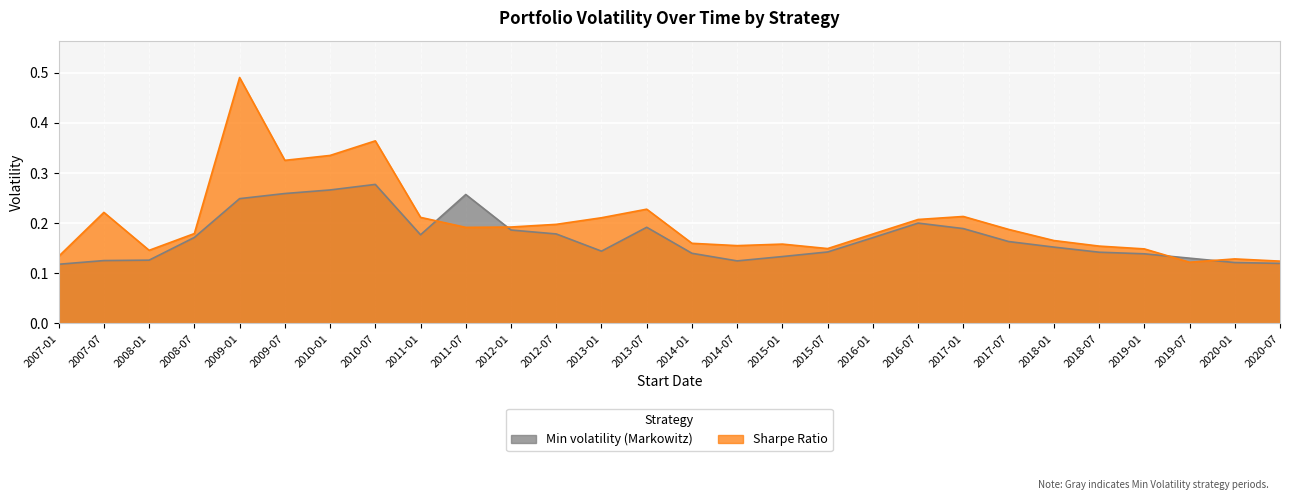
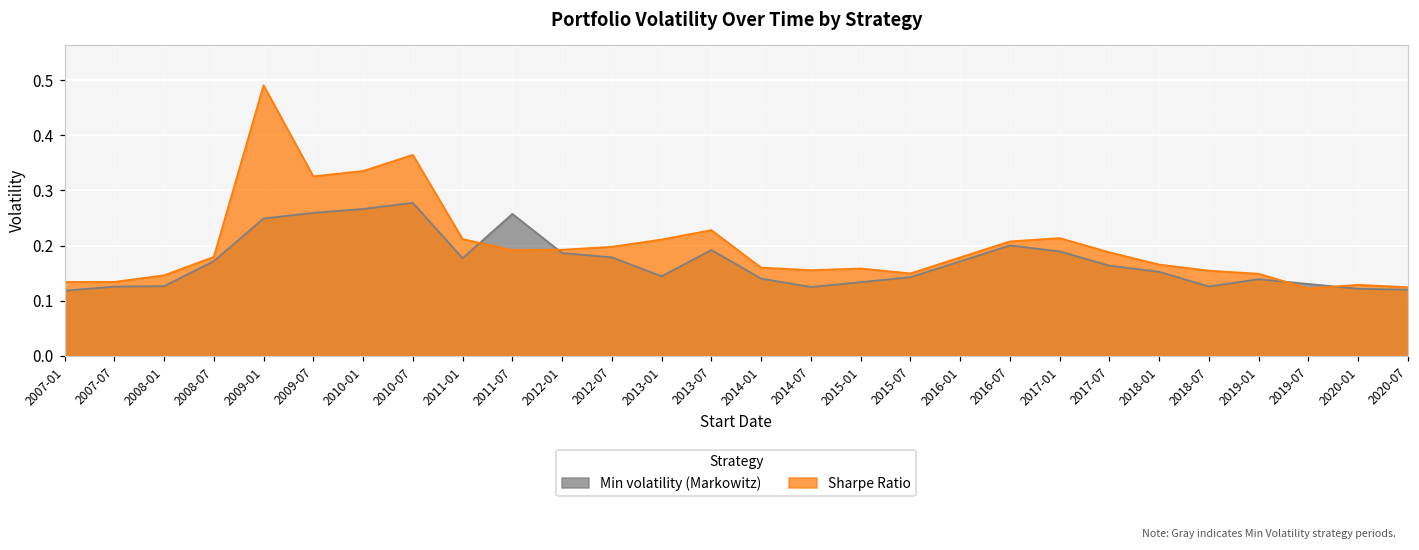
Sharpe Ratio, 2007-07: 0.22 -> 0.13
Min volatility (Markowitz), 2018-07: 0.14 -> 0.13
